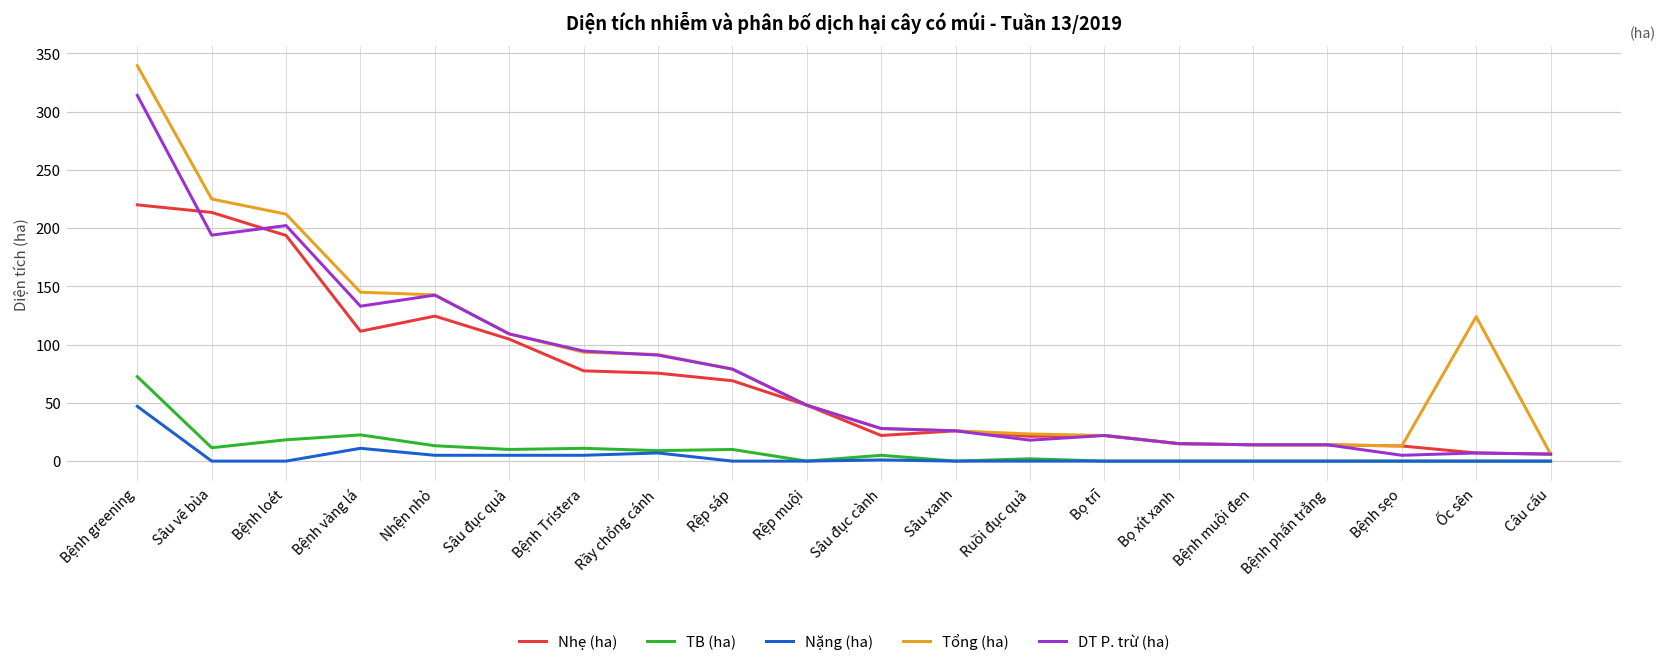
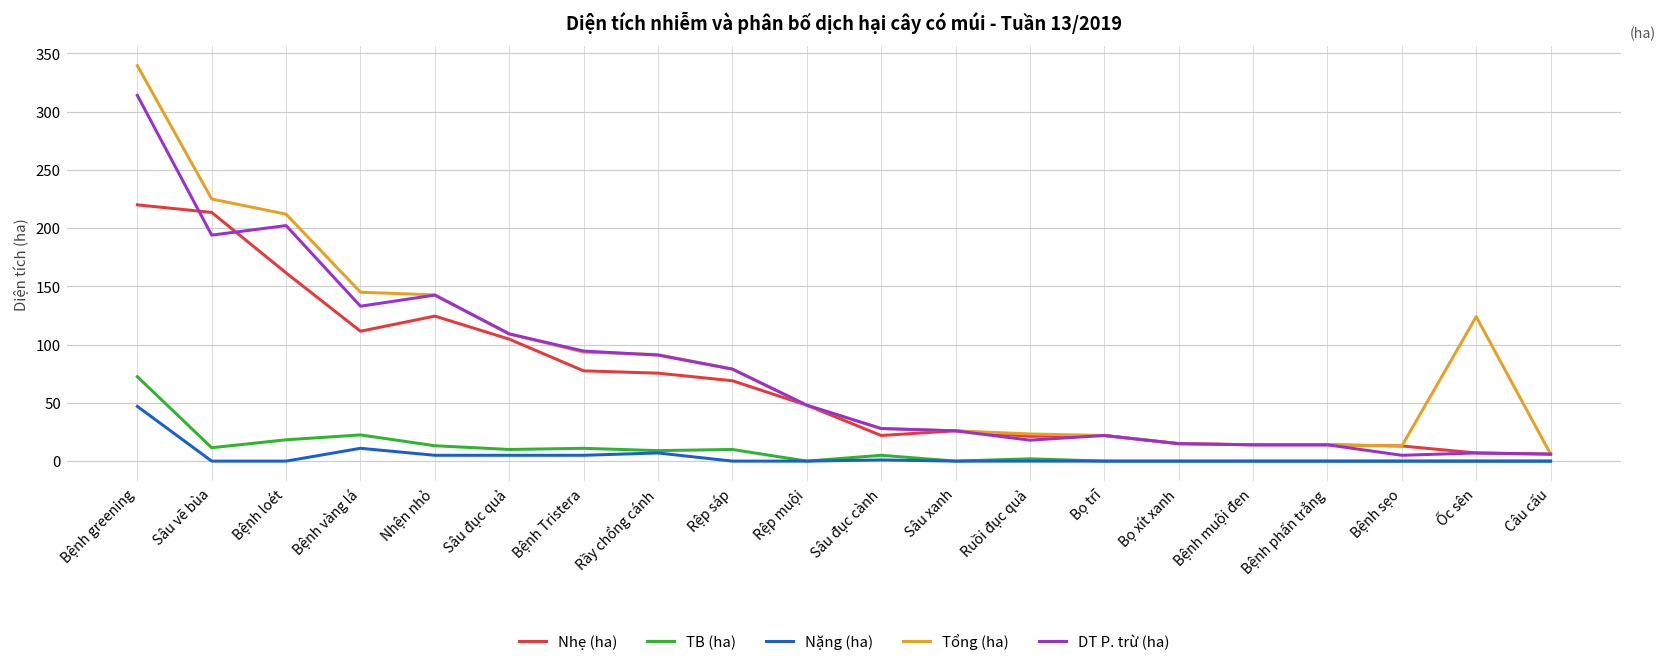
Nhẹ (ha), Bệnh loét: 190 -> 160
